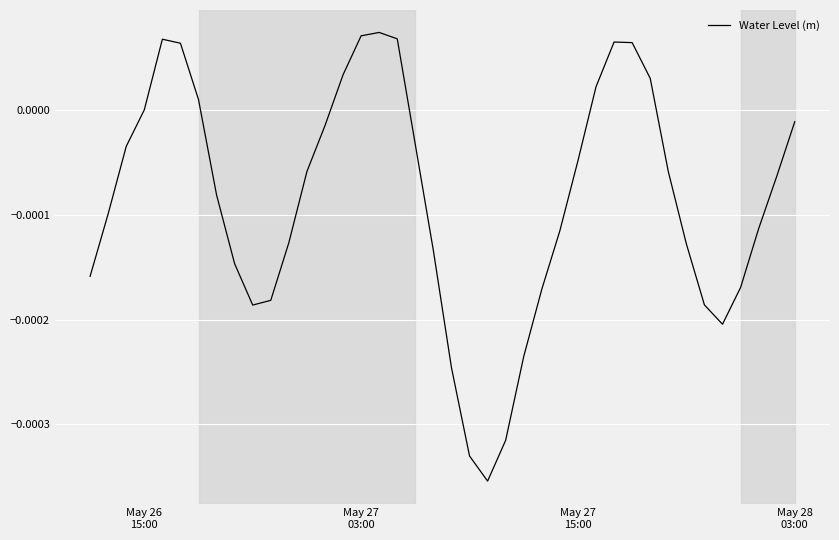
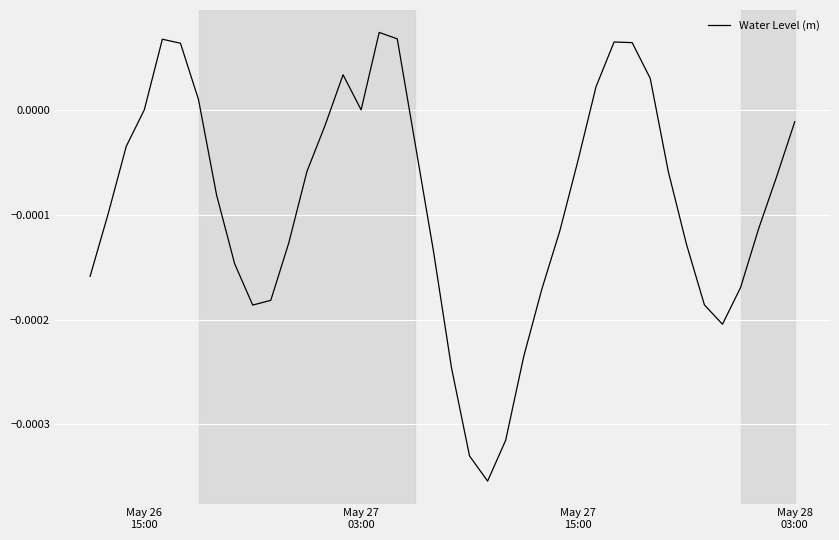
May 27 03:00: 0.0001 -> 0.0000
